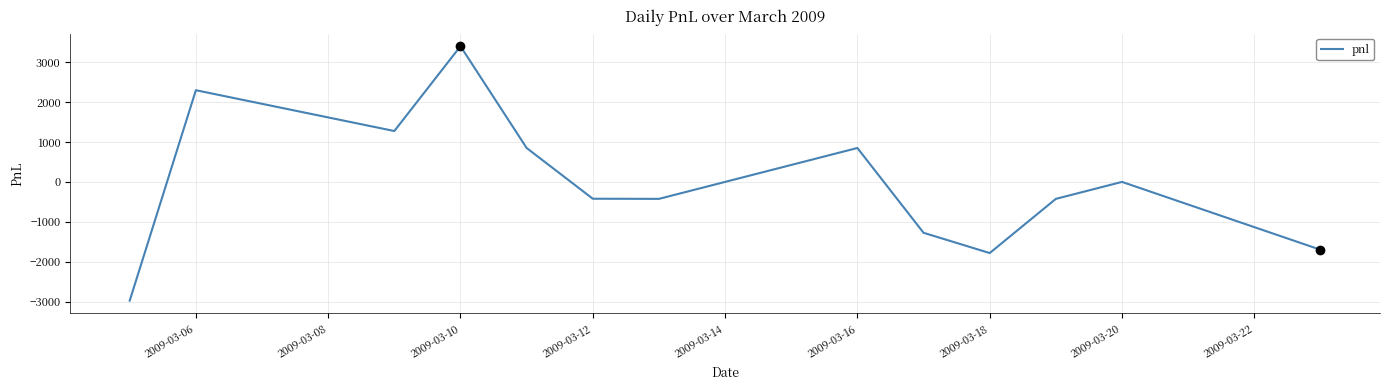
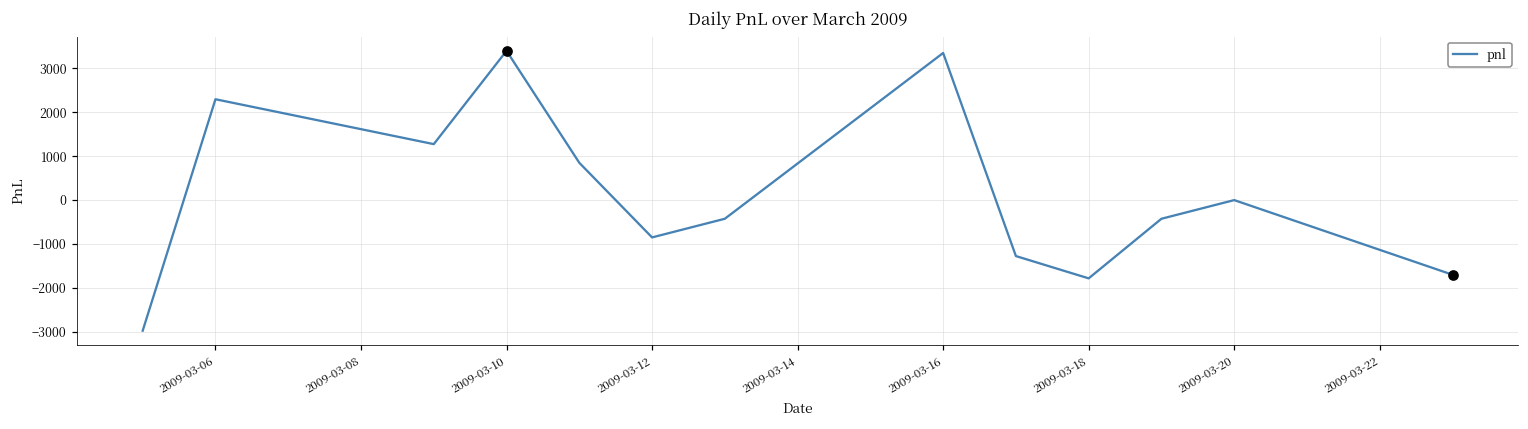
pnl, 2009-03-12: -400 -> -900
pnl, 2009-03-16: 900 -> 3400
